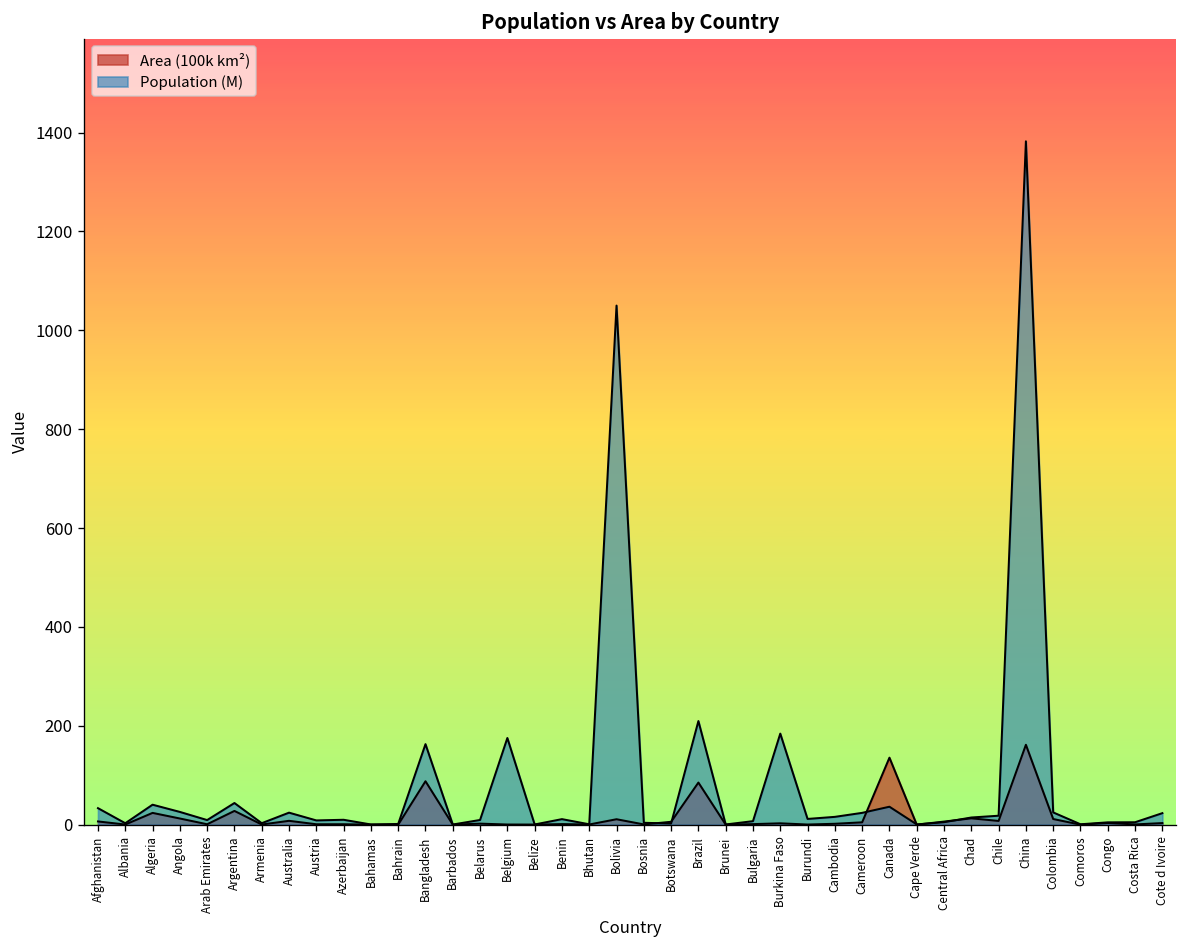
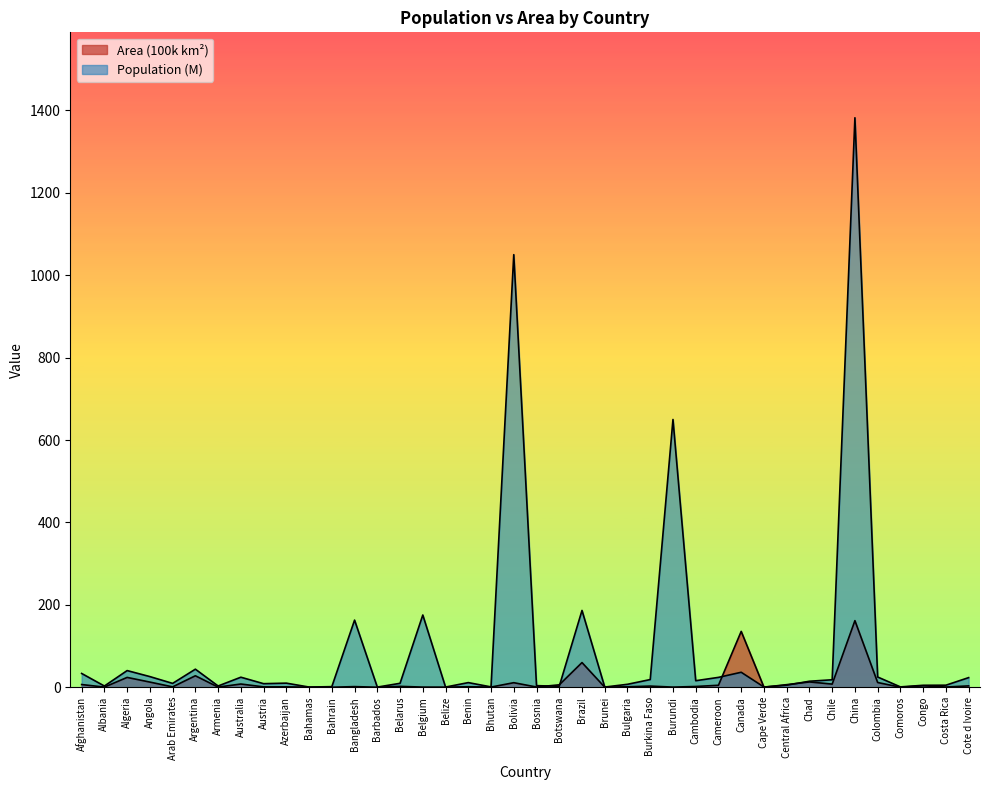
Area (100k km²), Bangladesh: 90 -> 0
Area (100k km²), Brazil: 90 -> 60
Population (M), Brazil: 210 -> 190
Population (M), Burkina Faso: 180 -> 20
Population (M), Burundi: 10 -> 650
